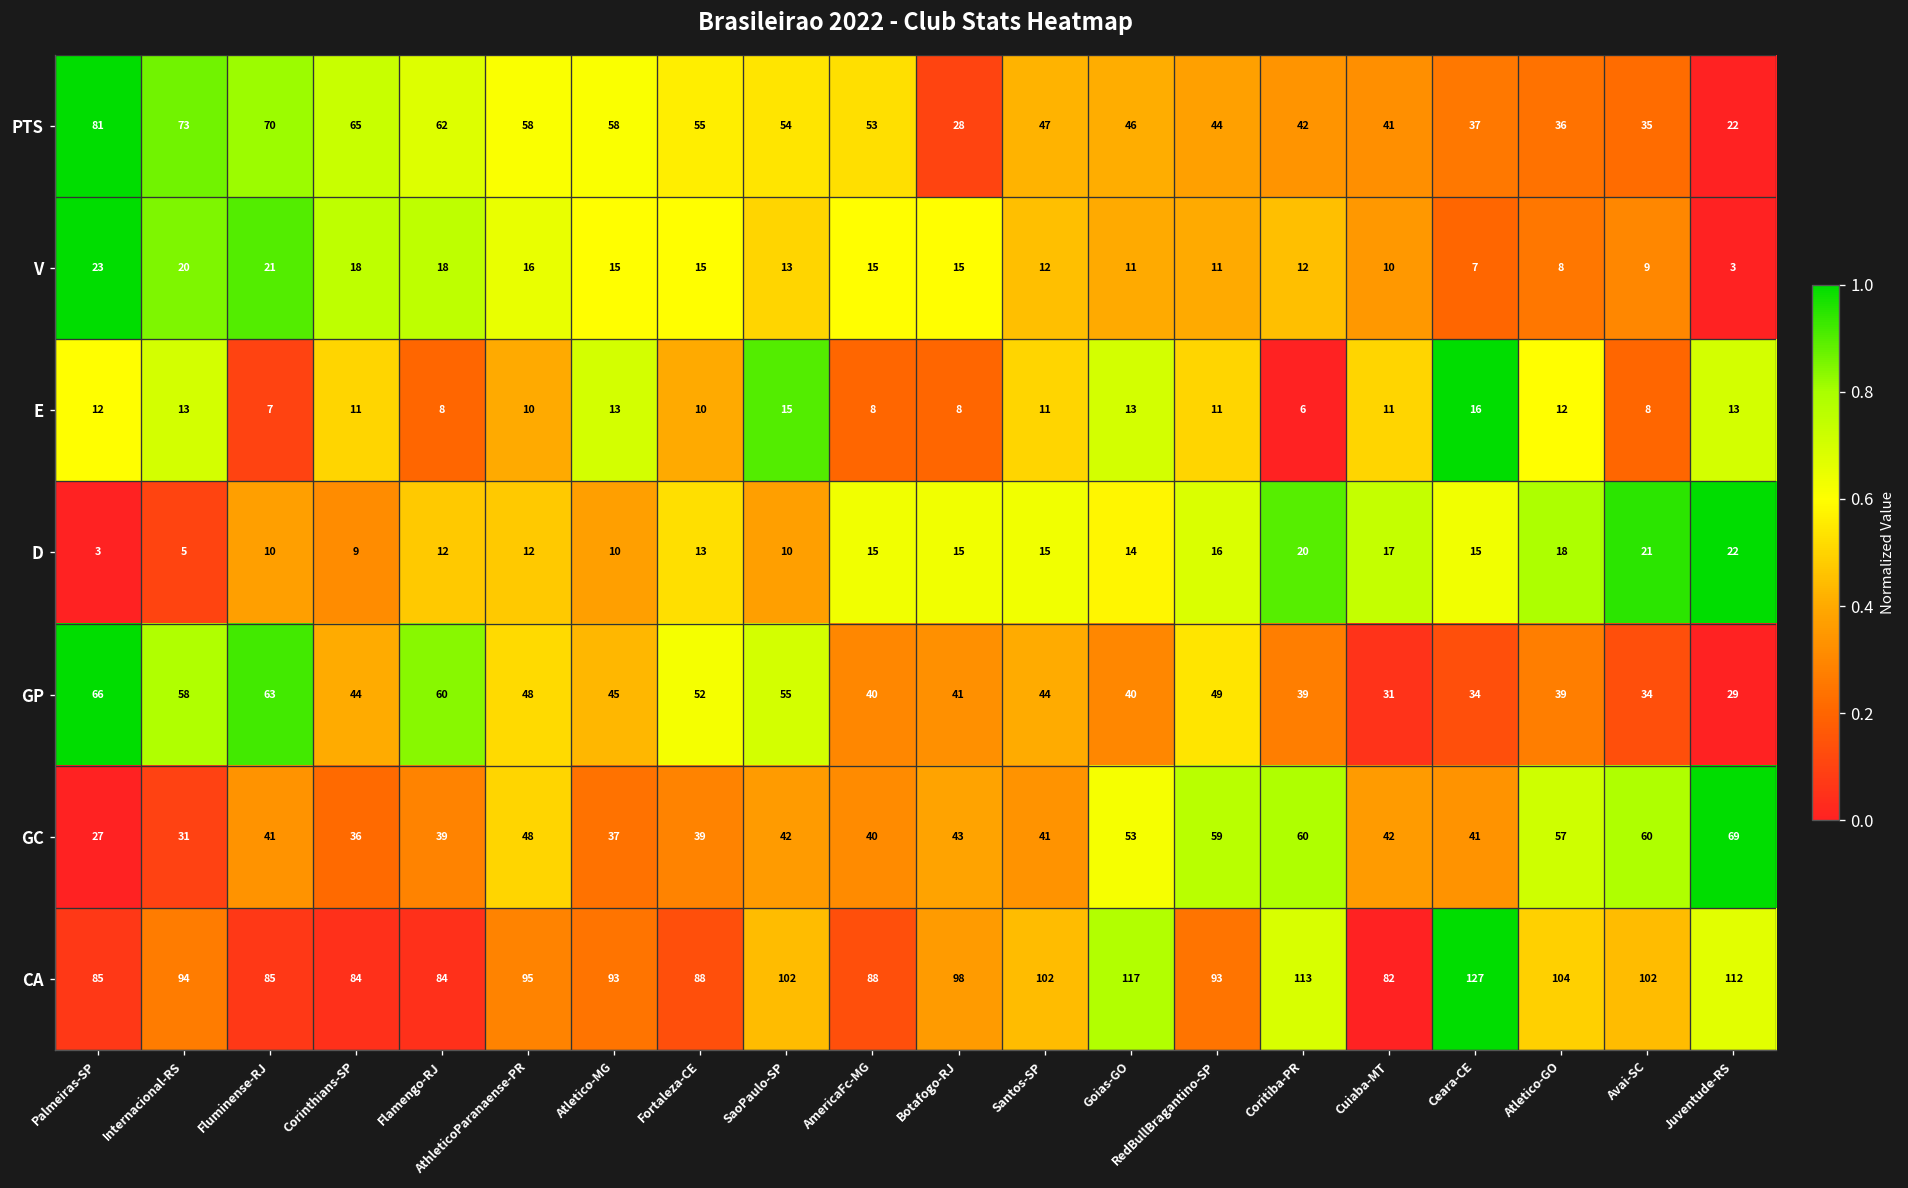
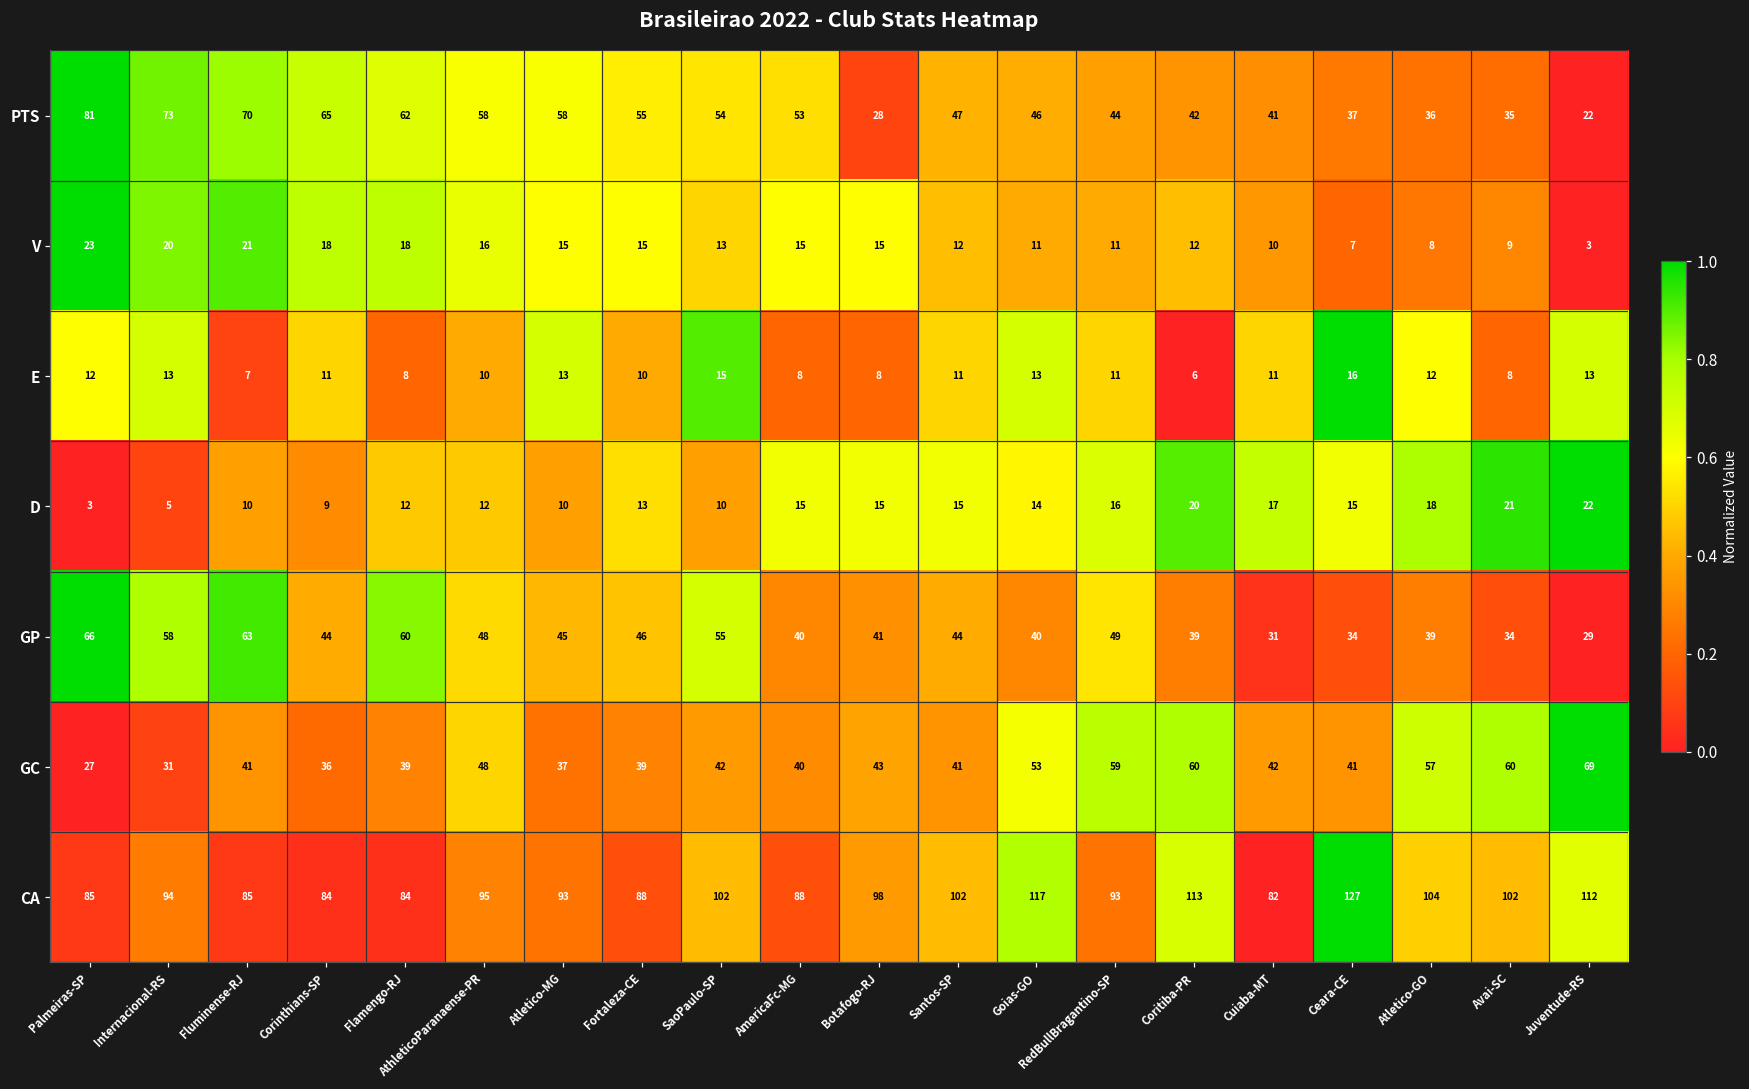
GP, Fortaleza-CE: 52 -> 46
